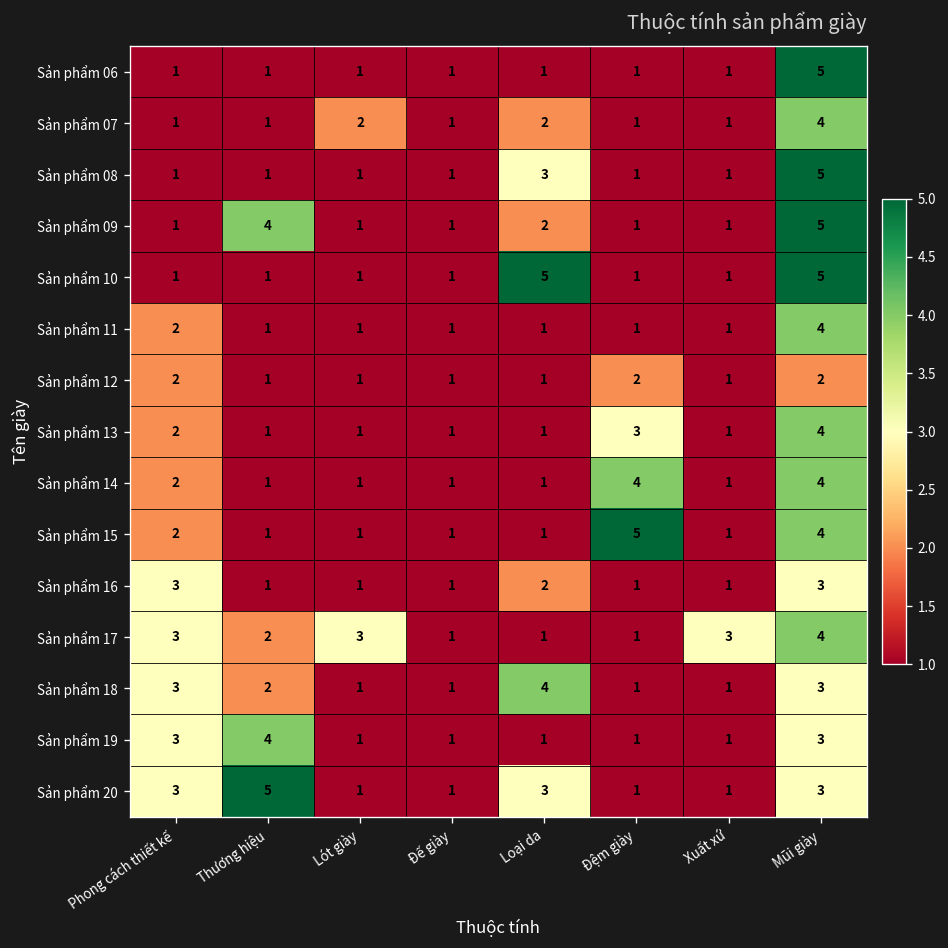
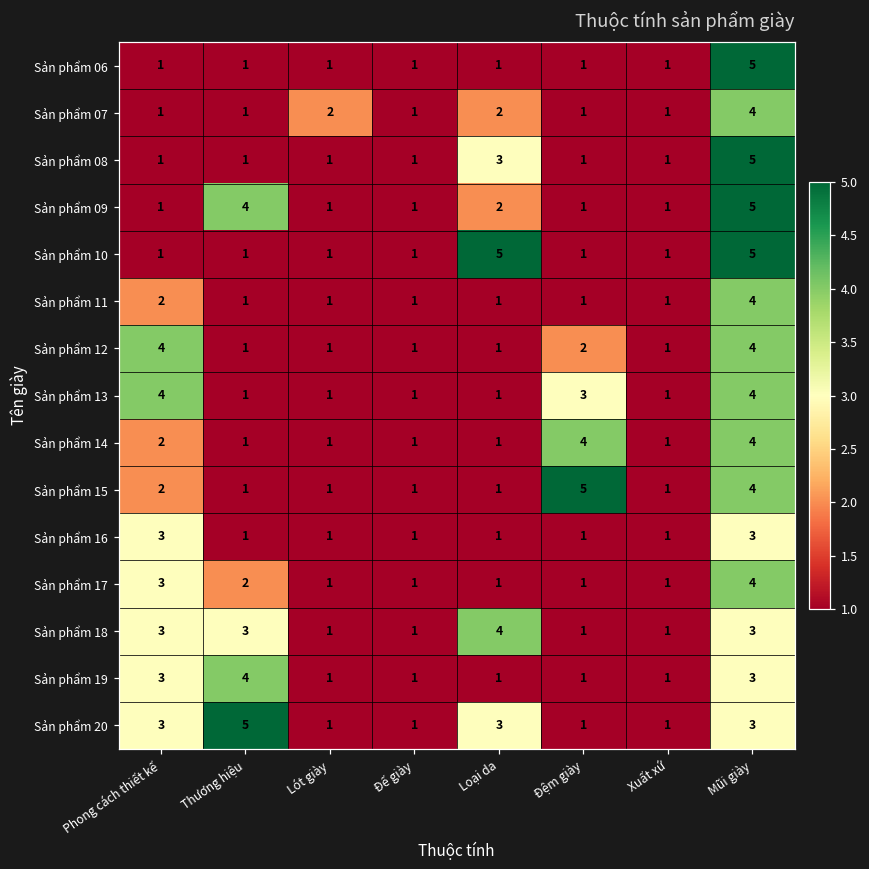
Sản phẩm 12, Phong cách thiết kế: 2 -> 4
Sản phẩm 12, Mũi giày: 2 -> 4
Sản phẩm 13, Phong cách thiết kế: 2 -> 4
Sản phẩm 16, Loại da: 2 -> 1
Sản phẩm 17, Lót giày: 3 -> 1
Sản phẩm 17, Xuất xứ: 3 -> 1
Sản phẩm 18, Thương hiệu: 2 -> 3
